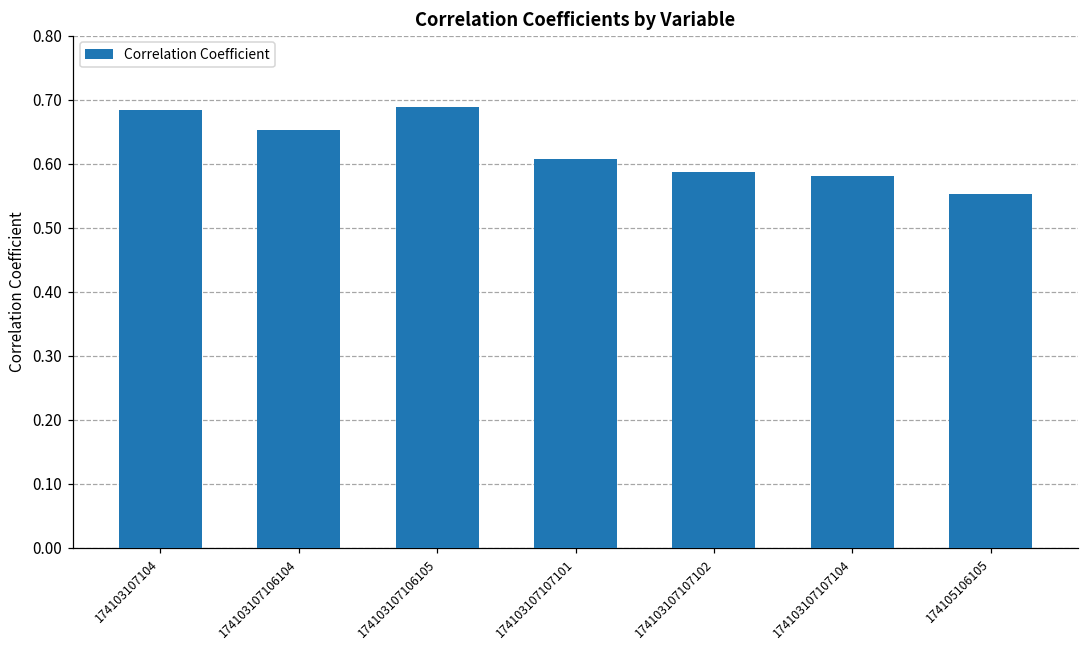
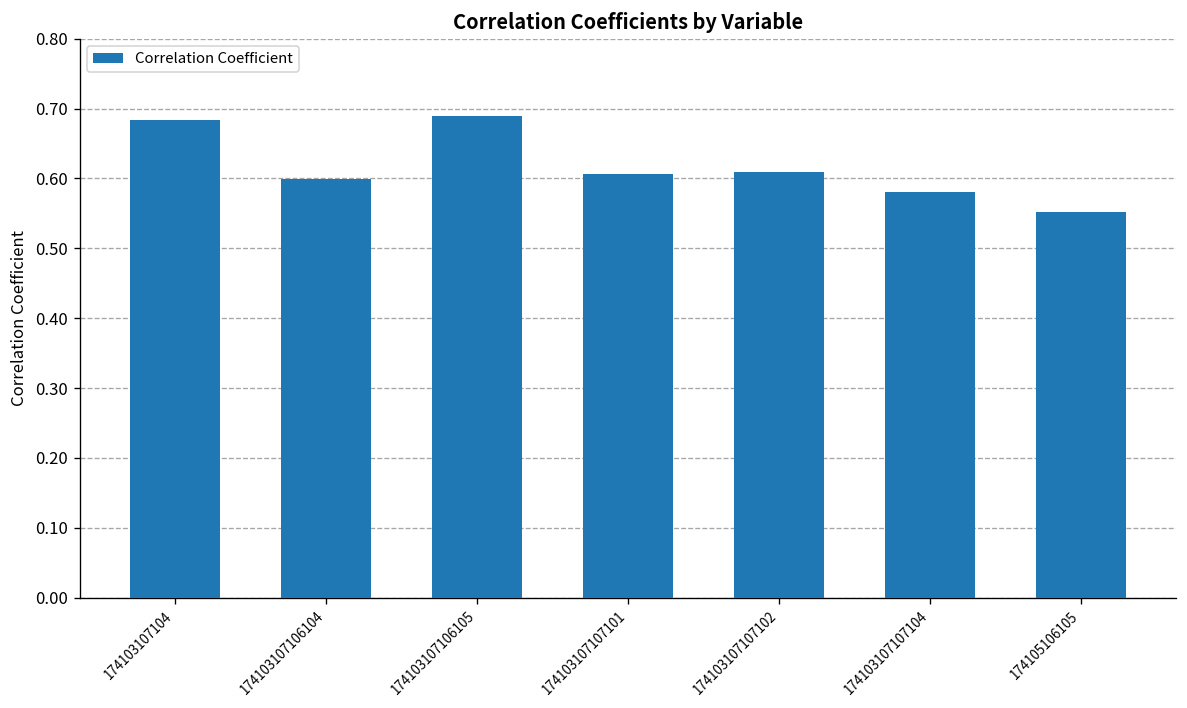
174103107106104: 0.65 -> 0.60
174103107107102: 0.59 -> 0.61
